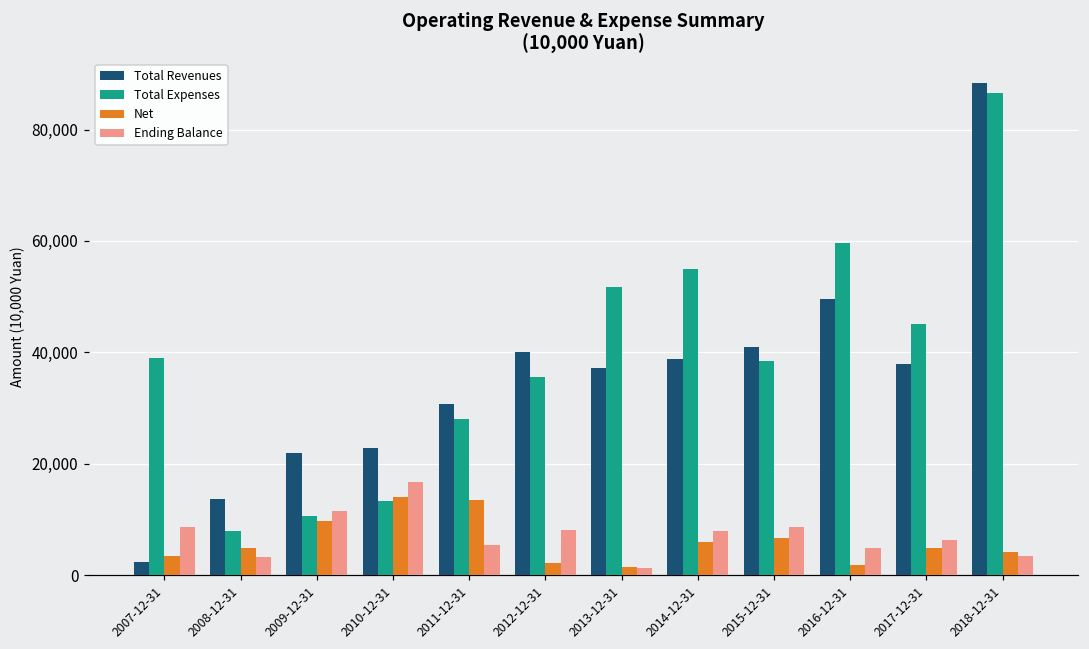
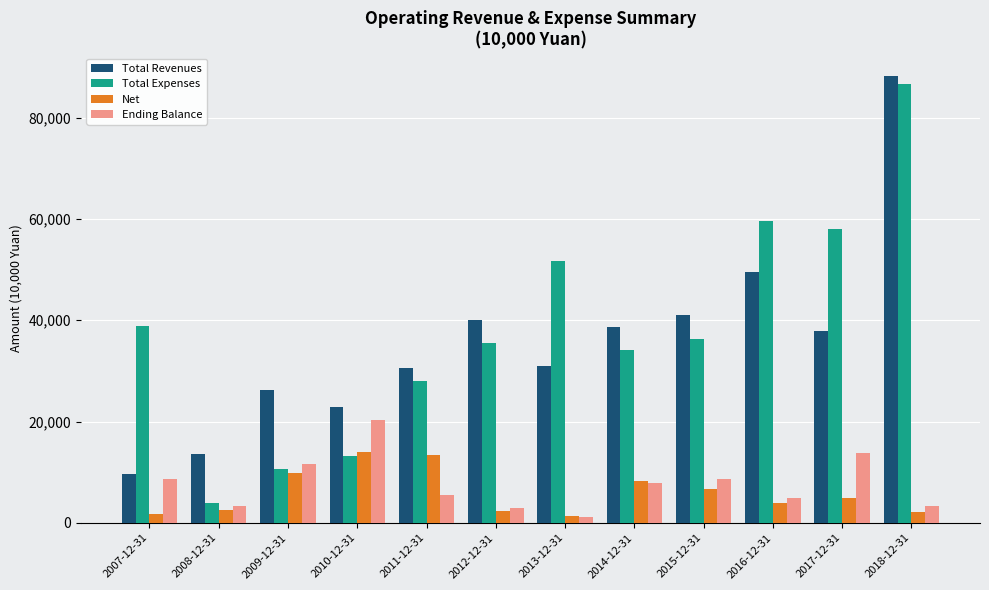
Total Revenues, 2007-12-31: 2,000 -> 10,000
Net, 2007-12-31: 3,000 -> 2,000
Total Expenses, 2008-12-31: 8,000 -> 4,000
Net, 2008-12-31: 5,000 -> 2,000
Total Revenues, 2009-12-31: 22,000 -> 26,000
Ending Balance, 2010-12-31: 17,000 -> 20,000
Ending Balance, 2012-12-31: 8,000 -> 3,000
Total Revenues, 2013-12-31: 37,000 -> 31,000
Total Expenses, 2014-12-31: 55,000 -> 34,000
Net, 2014-12-31: 6,000 -> 8,000
Total Expenses, 2015-12-31: 38,000 -> 36,000
Net, 2016-12-31: 2,000 -> 4,000
Total Expenses, 2017-12-31: 45,000 -> 58,000
Ending Balance, 2017-12-31: 6,000 -> 14,000
Net, 2018-12-31: 4,000 -> 2,000
